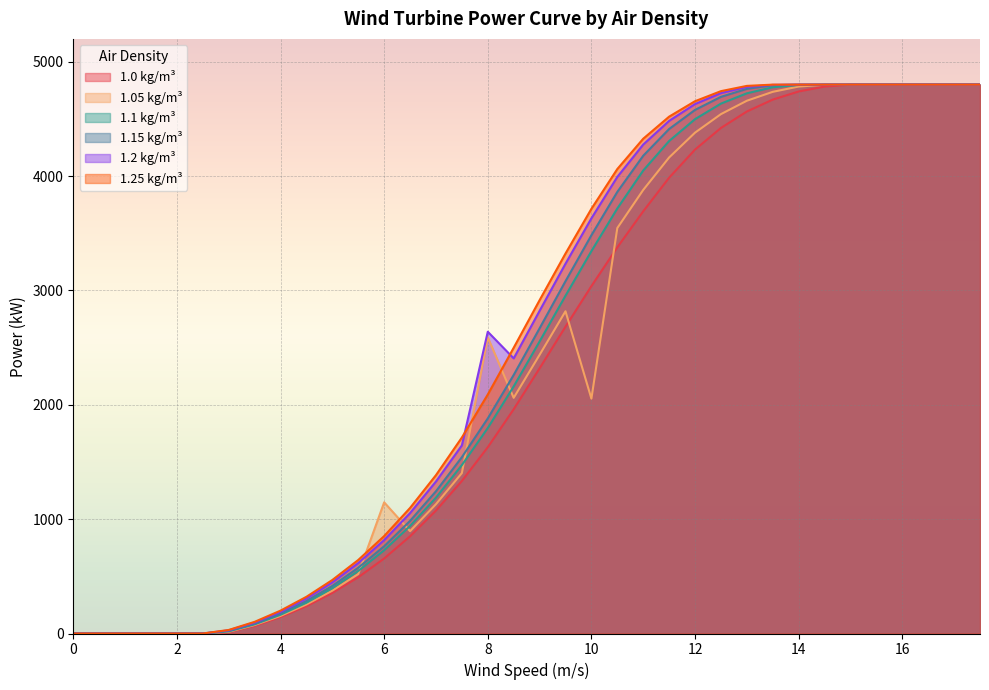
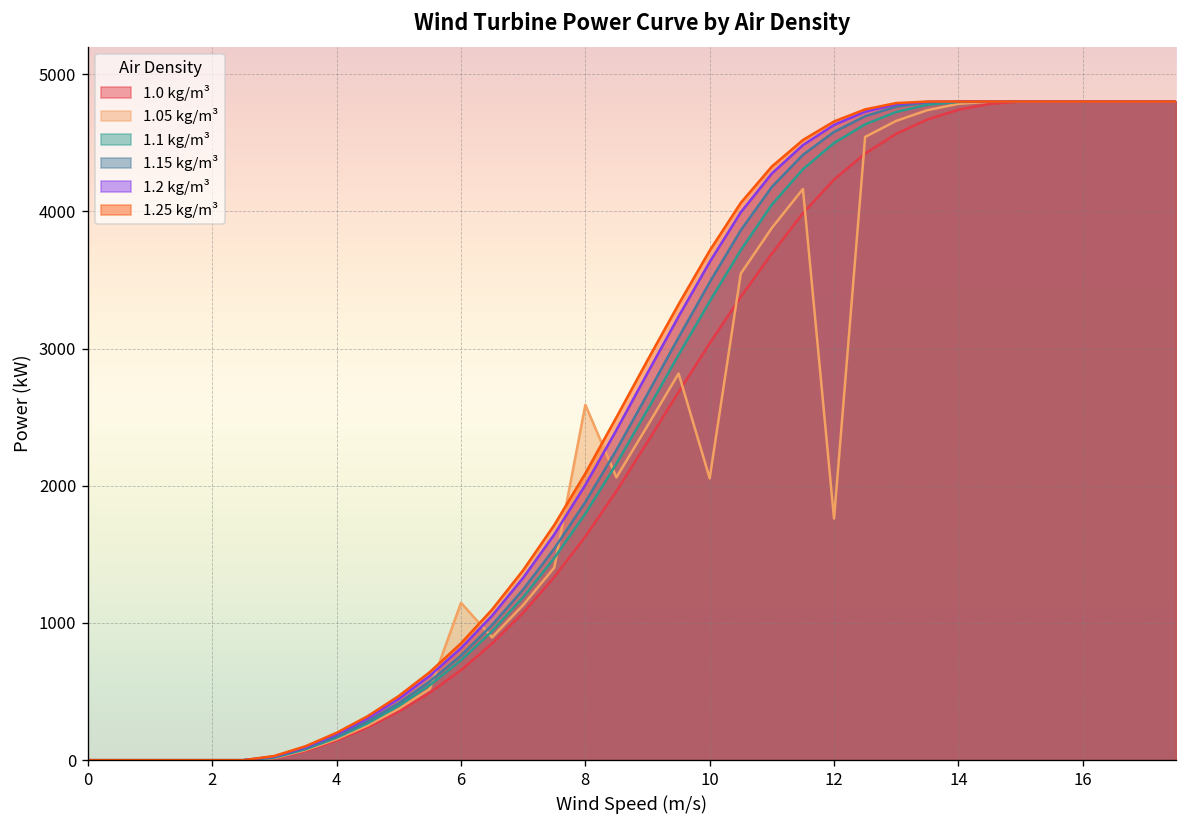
1.2 kg/m³, 8: 2640 -> 2010
1.05 kg/m³, 12: 4380 -> 1760
